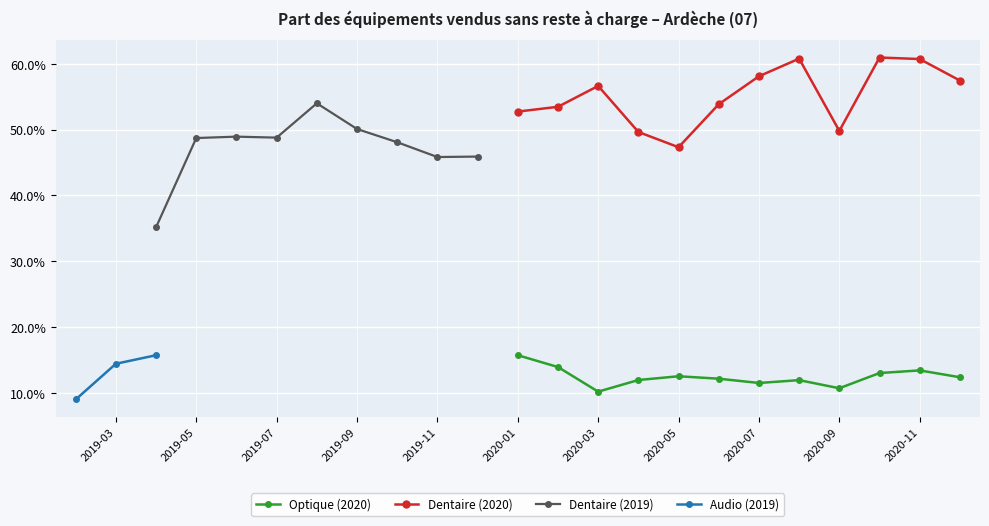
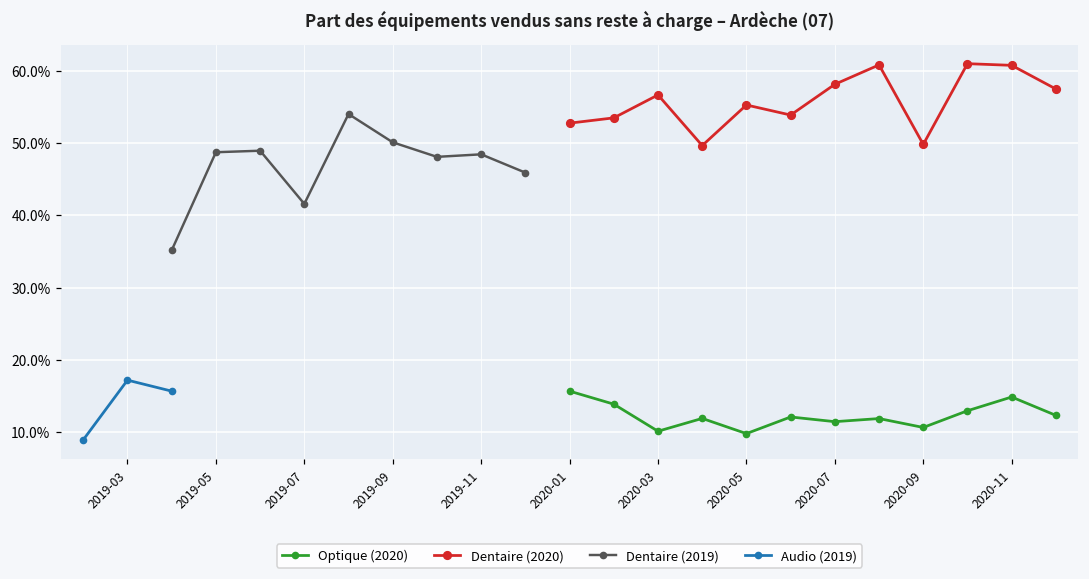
Audio (2019), 2019-03: 14% -> 17%
Dentaire (2019), 2019-07: 49% -> 42%
Dentaire (2019), 2019-11: 46% -> 48%
Optique (2020), 2020-05: 13% -> 10%
Dentaire (2020), 2020-05: 47% -> 55%
Optique (2020), 2020-11: 13% -> 15%
